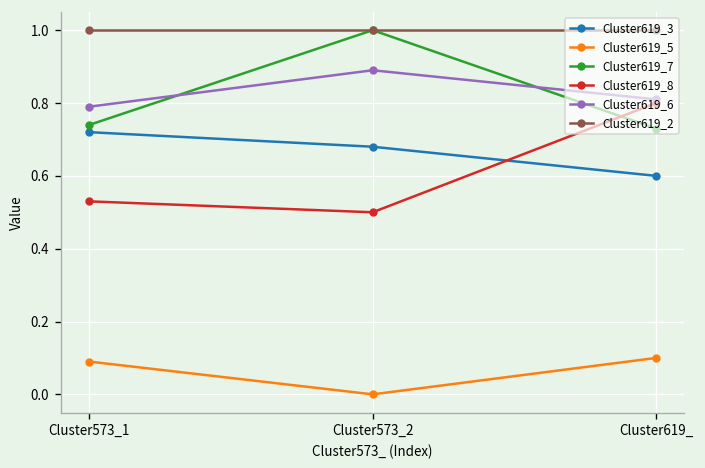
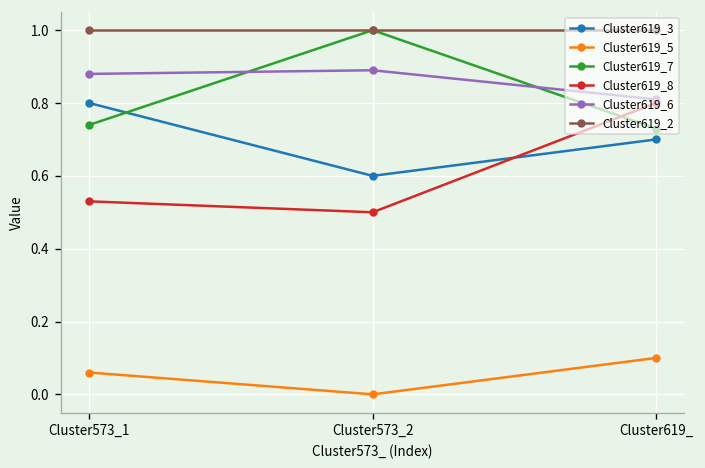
Cluster619_3, Cluster573_1: 0.72 -> 0.80
Cluster619_5, Cluster573_1: 0.09 -> 0.06
Cluster619_6, Cluster573_1: 0.79 -> 0.88
Cluster619_3, Cluster573_2: 0.68 -> 0.60
Cluster619_3, Cluster619_: 0.6 -> 0.7
